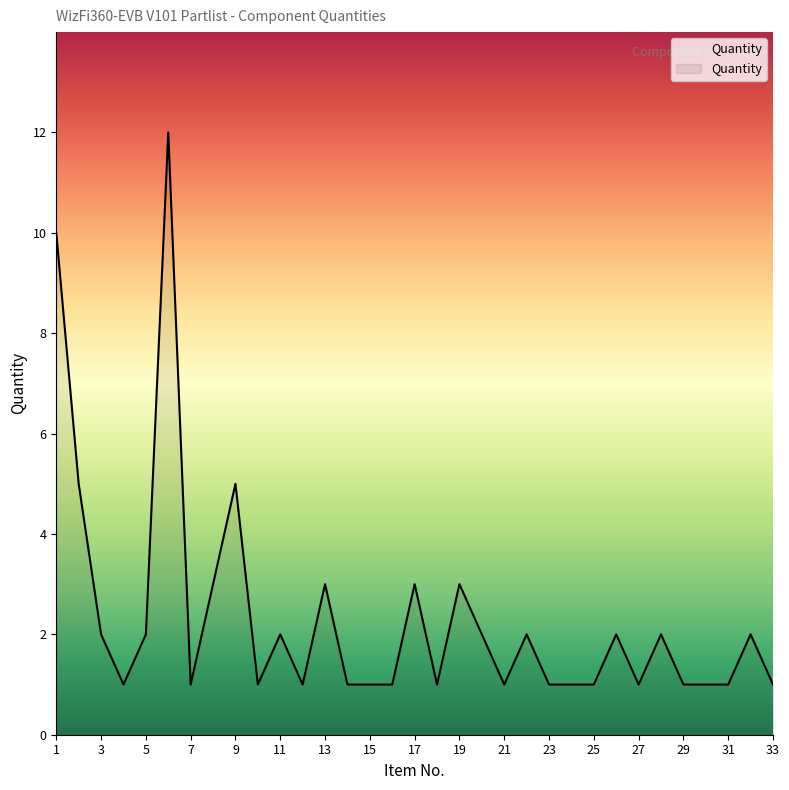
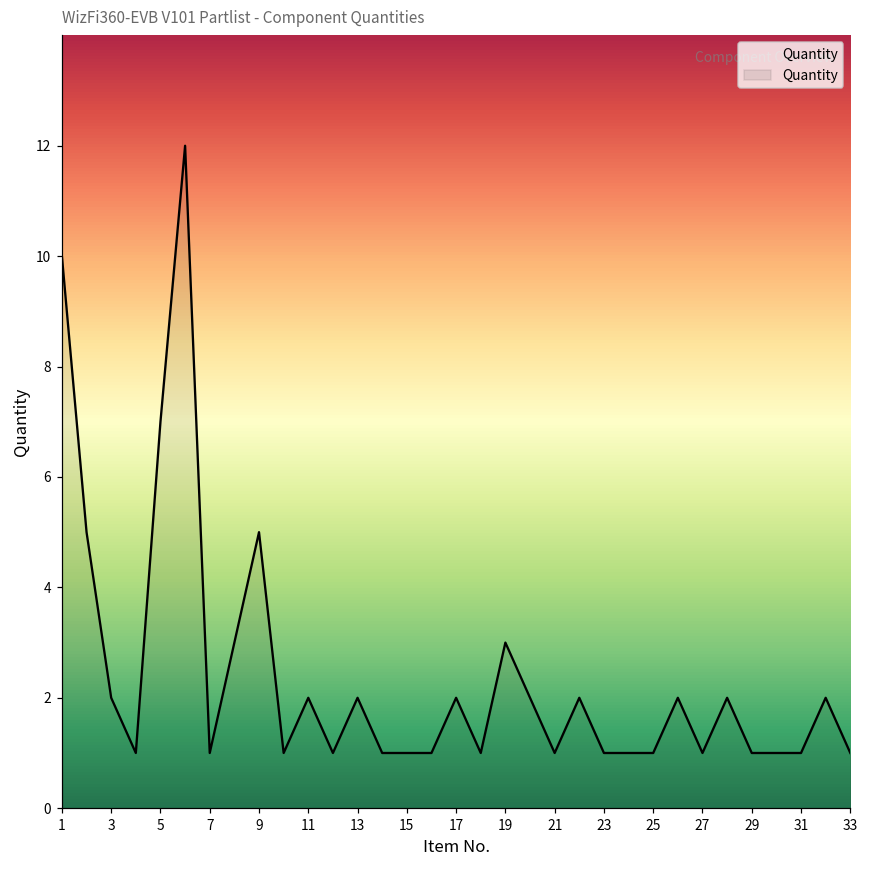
5: 2 -> 7
13: 3 -> 2
17: 3 -> 2
